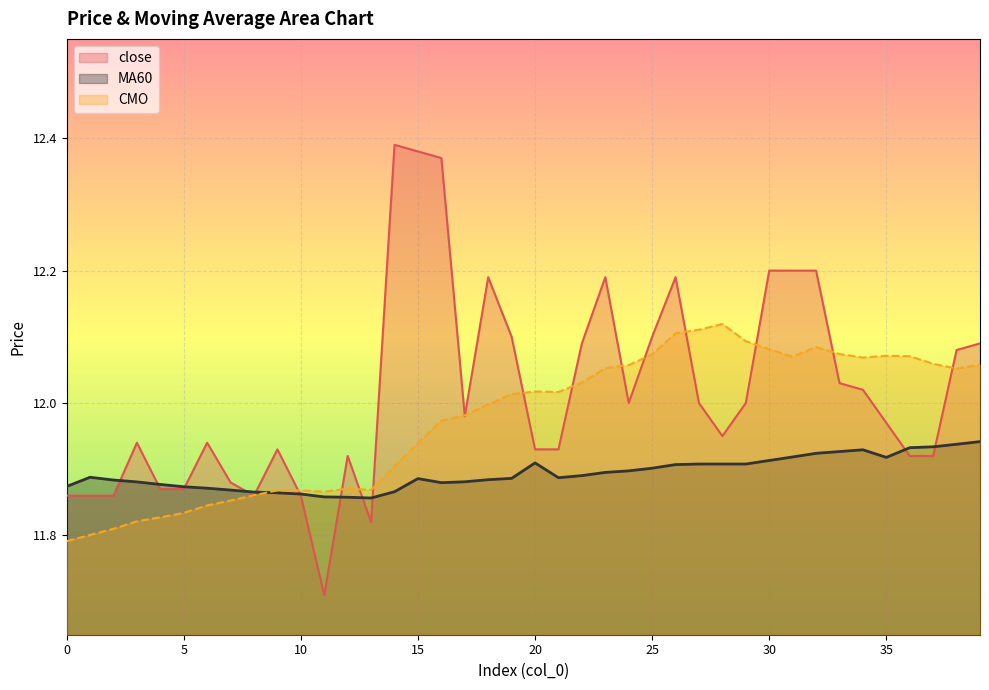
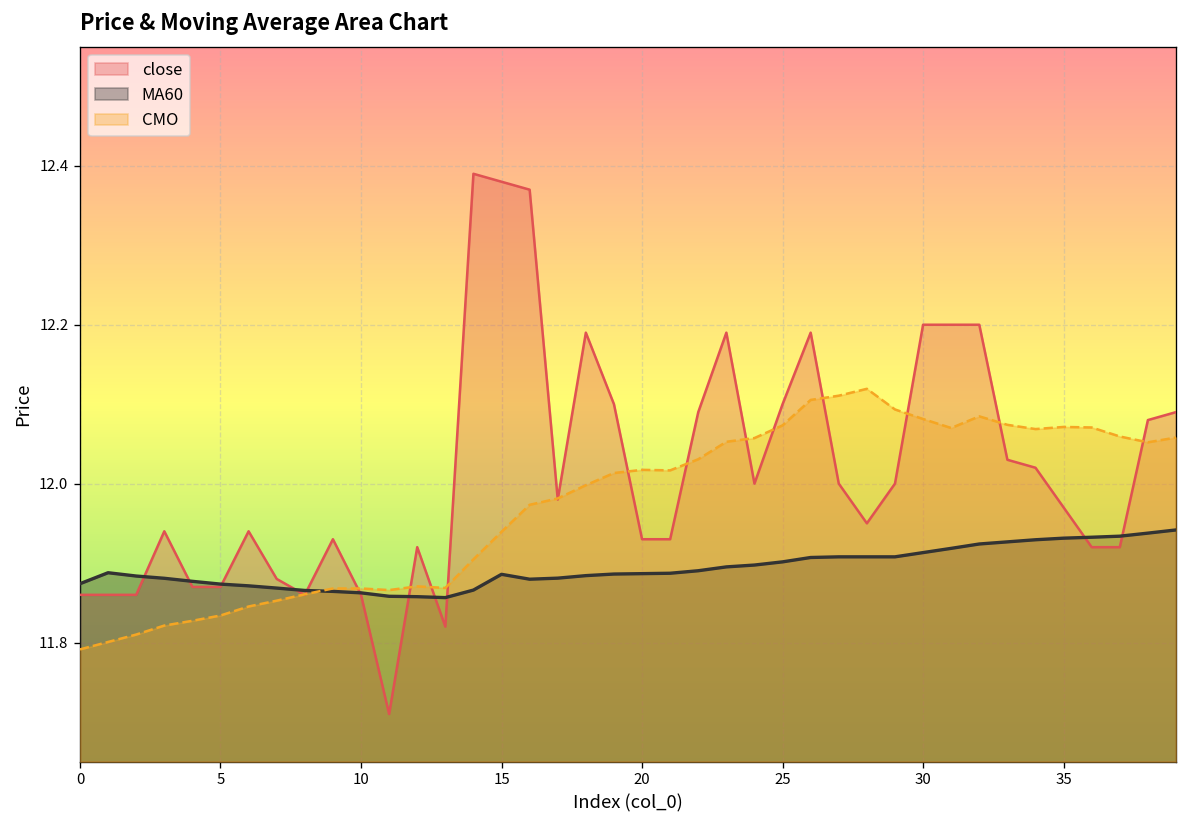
MA60, 20: 11.91 -> 11.89
MA60, 35: 11.92 -> 11.93
